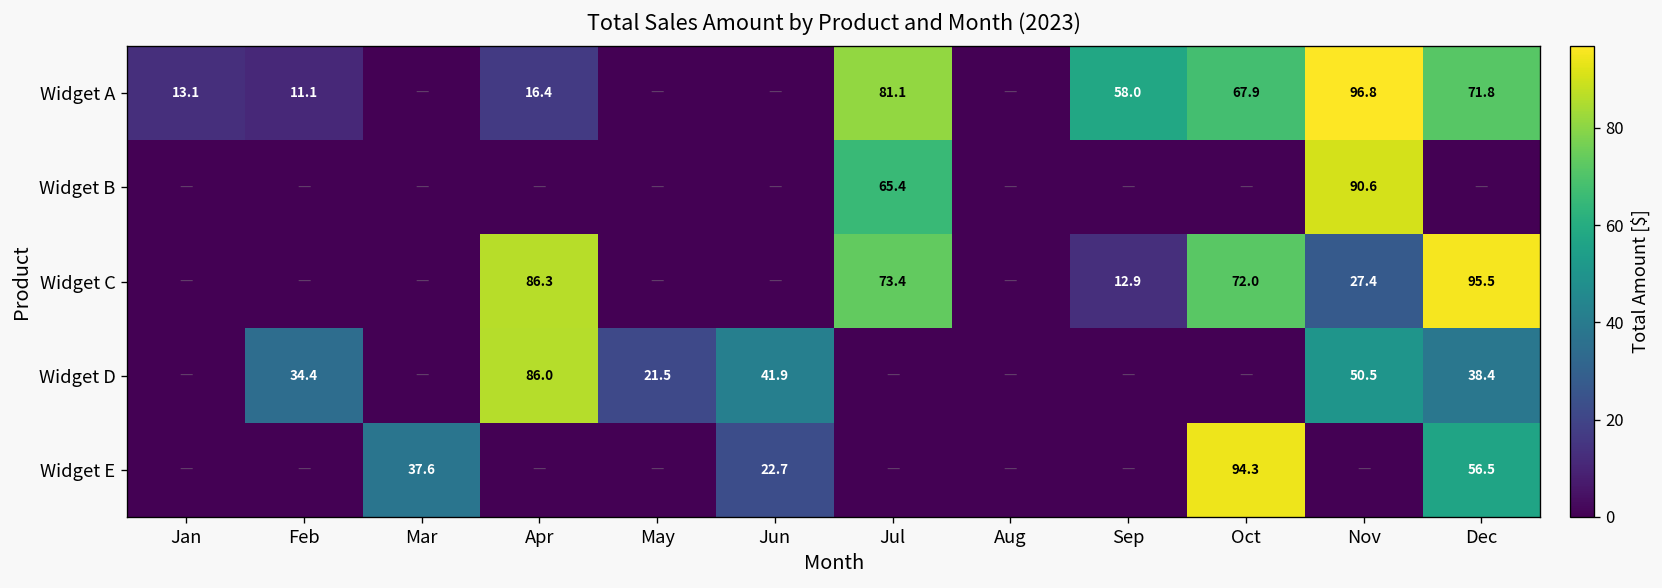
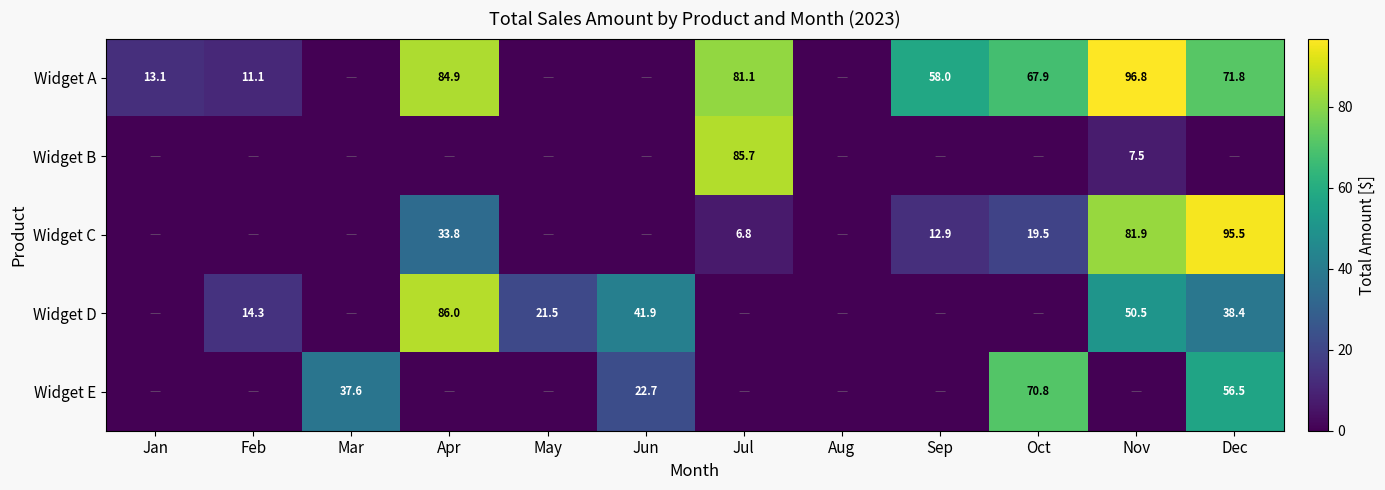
Widget A, Apr: 16.4 -> 84.9
Widget B, Jul: 65.4 -> 85.7
Widget B, Nov: 90.6 -> 7.5
Widget C, Apr: 86.3 -> 33.8
Widget C, Jul: 73.4 -> 6.8
Widget C, Oct: 72.0 -> 19.5
Widget C, Nov: 27.4 -> 81.9
Widget D, Feb: 34.4 -> 14.3
Widget E, Oct: 94.3 -> 70.8
